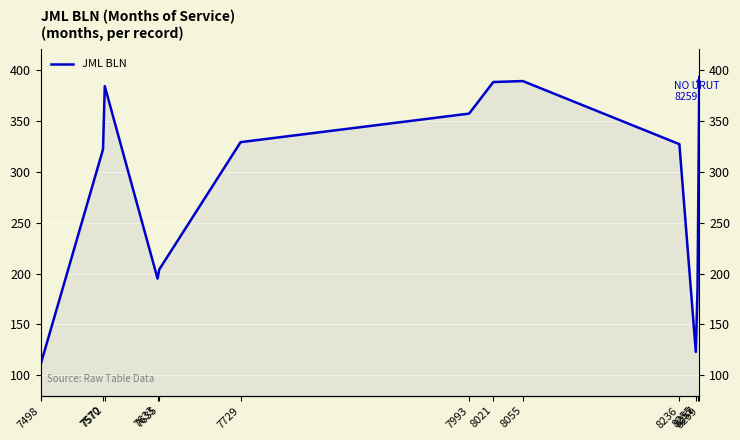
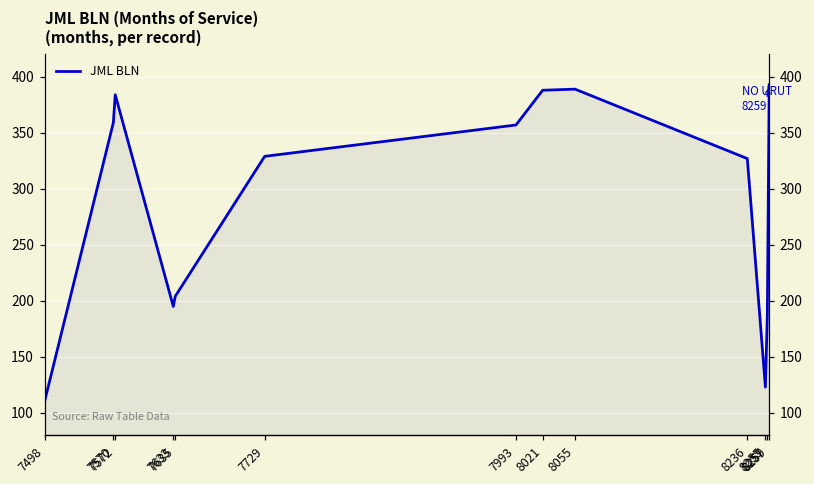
7570: 322 -> 359
